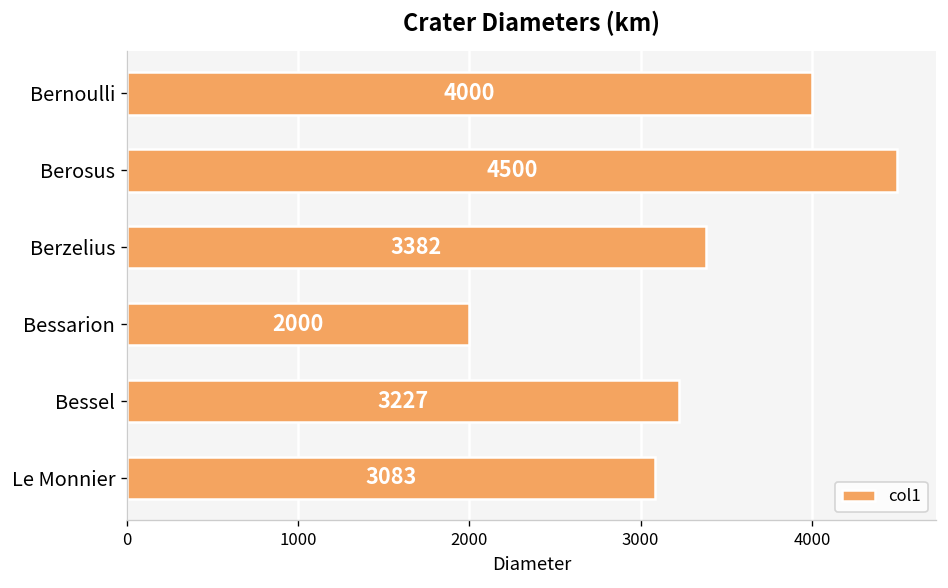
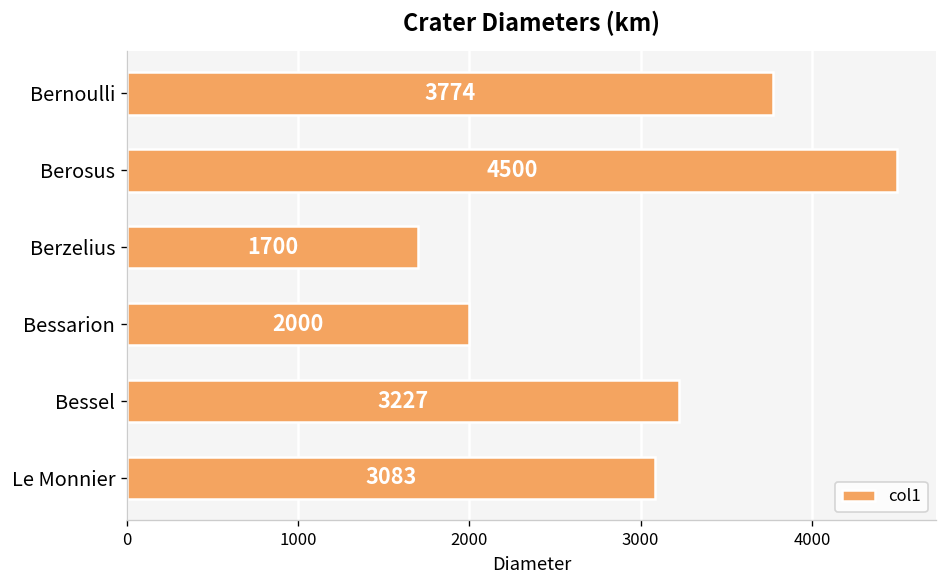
Bernoulli: 4000 -> 3774
Berzelius: 3382 -> 1700
